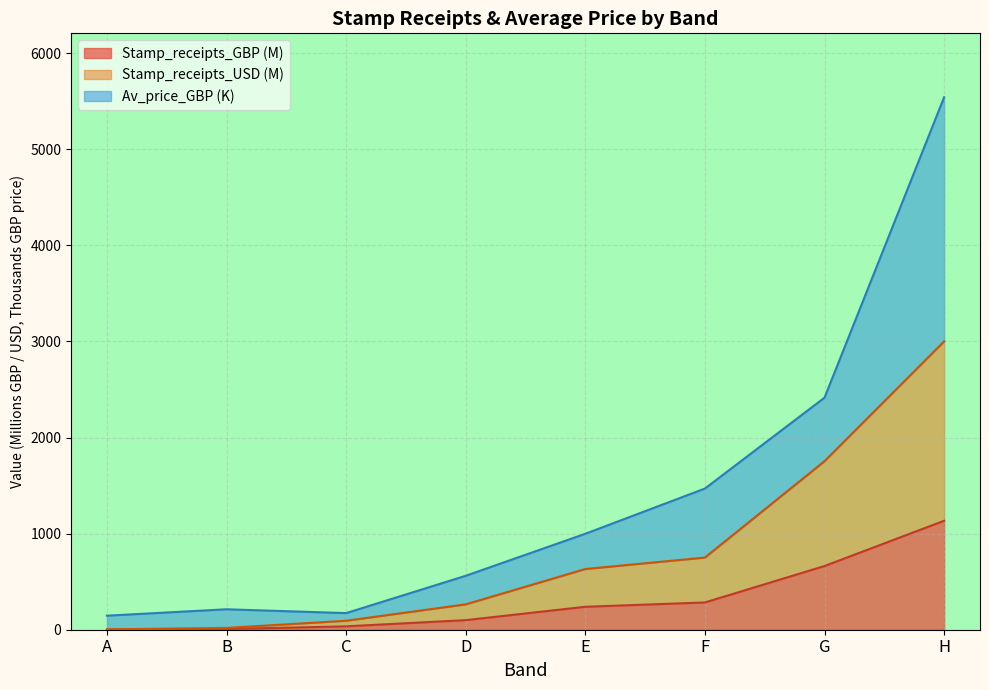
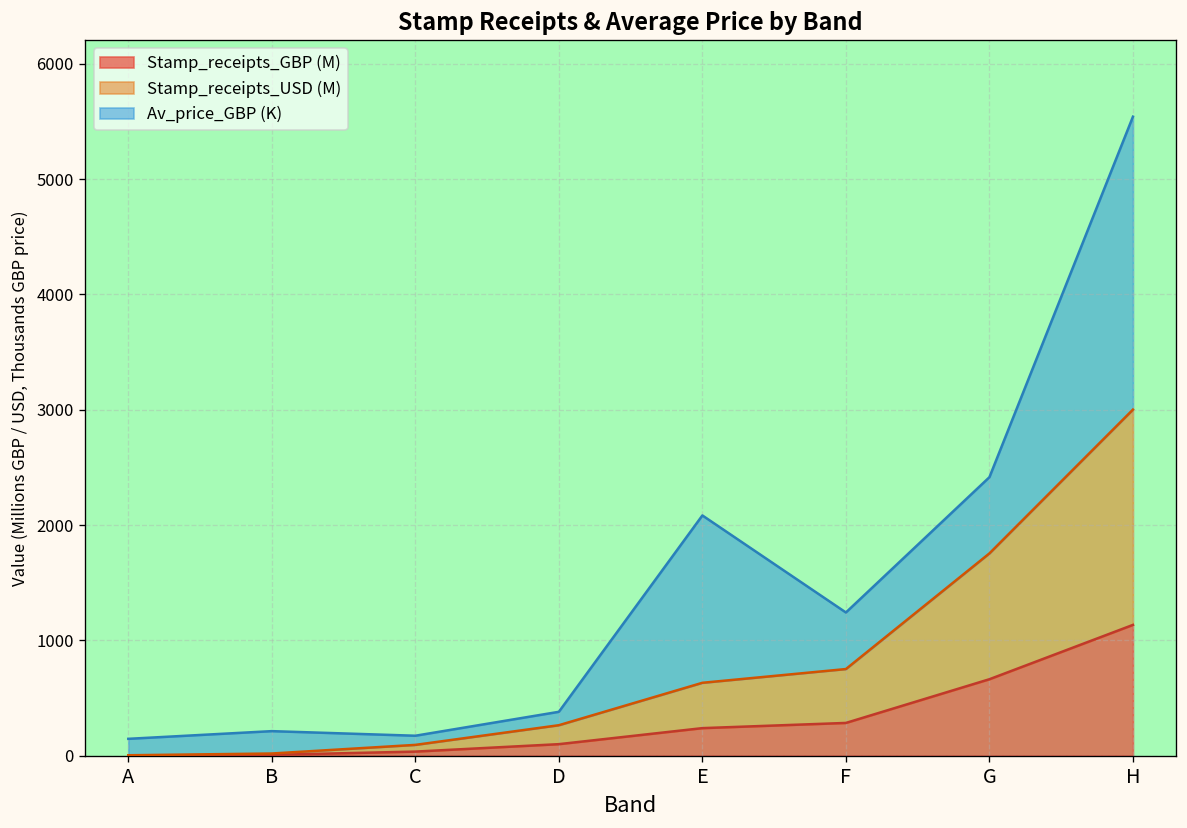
Av_price_GBP (K), D: 300 -> 100
Av_price_GBP (K), E: 400 -> 1500
Av_price_GBP (K), F: 700 -> 500
